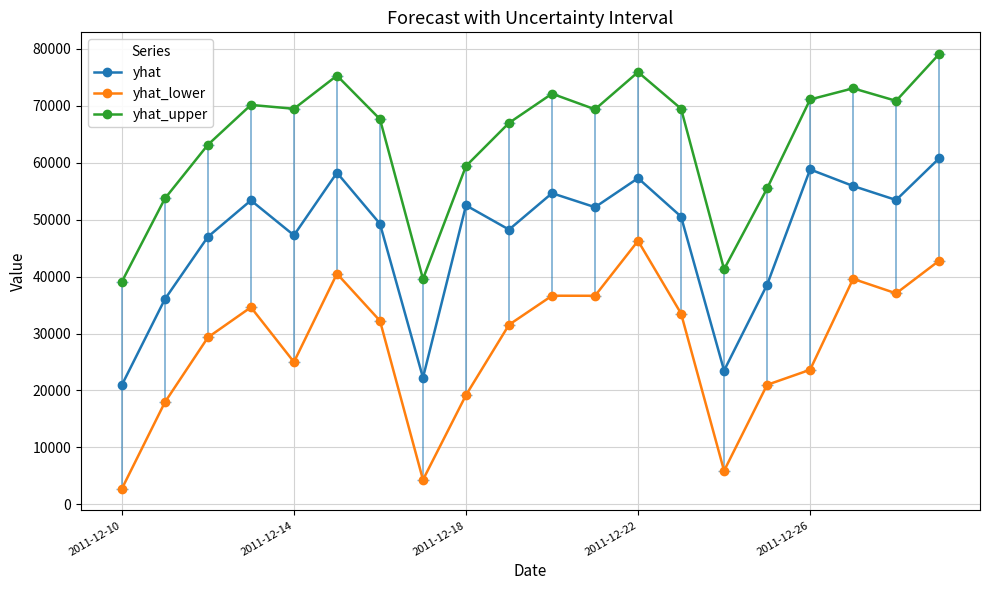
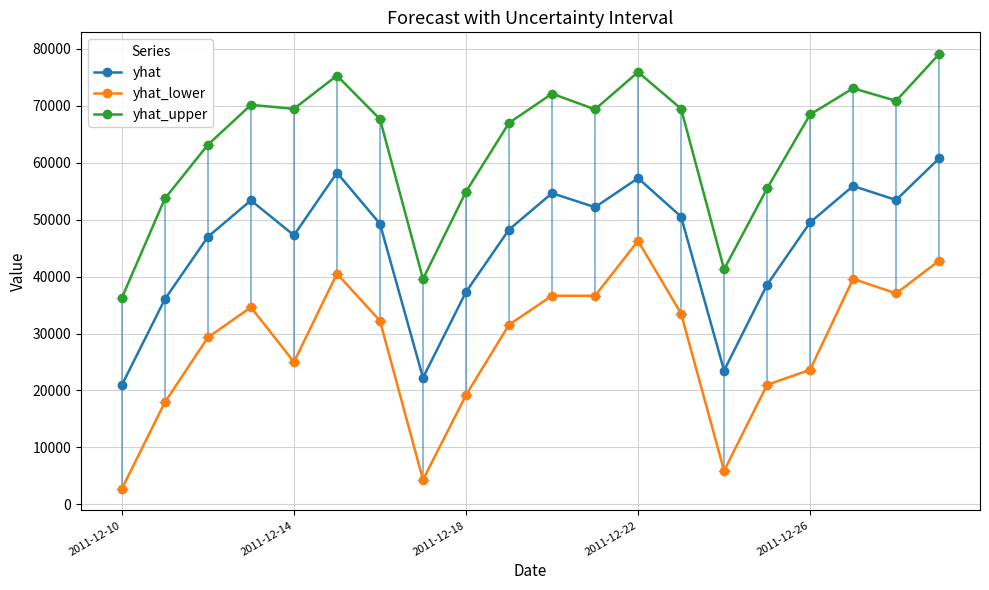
yhat_upper, 2011-12-10: 39000 -> 36000
yhat, 2011-12-18: 53000 -> 37000
yhat_upper, 2011-12-18: 59000 -> 55000
yhat, 2011-12-26: 59000 -> 50000
yhat_upper, 2011-12-26: 71000 -> 68000
